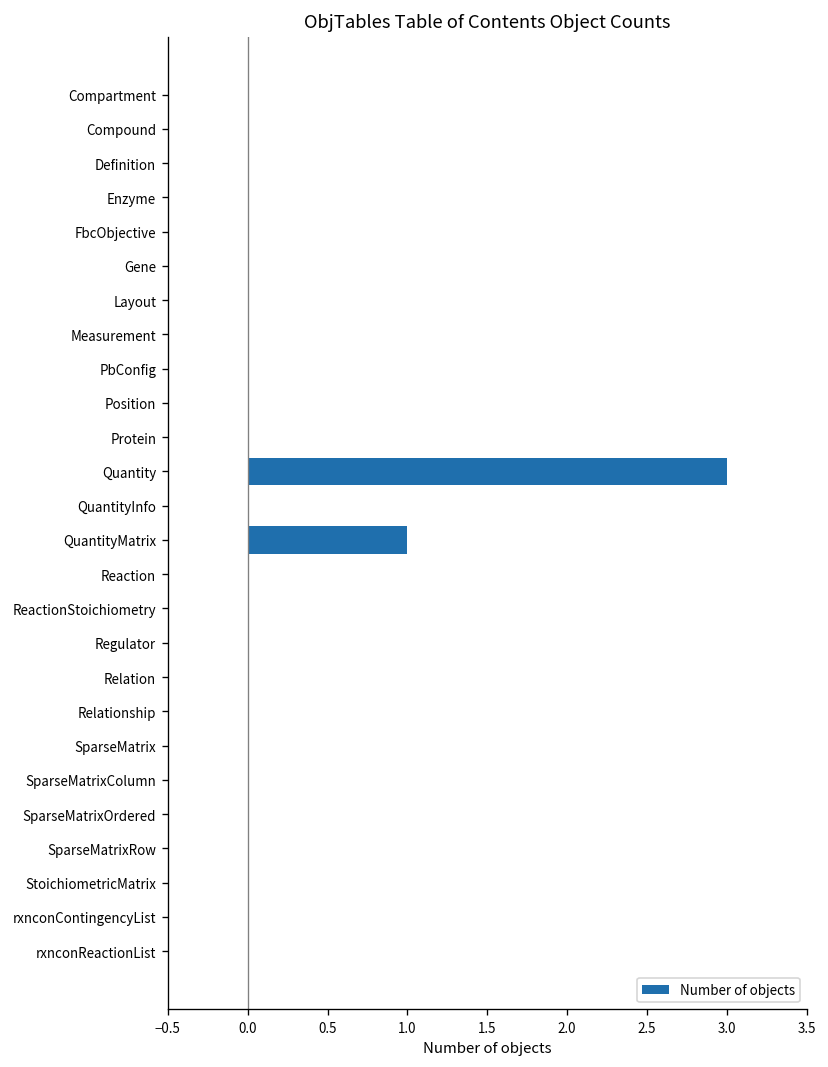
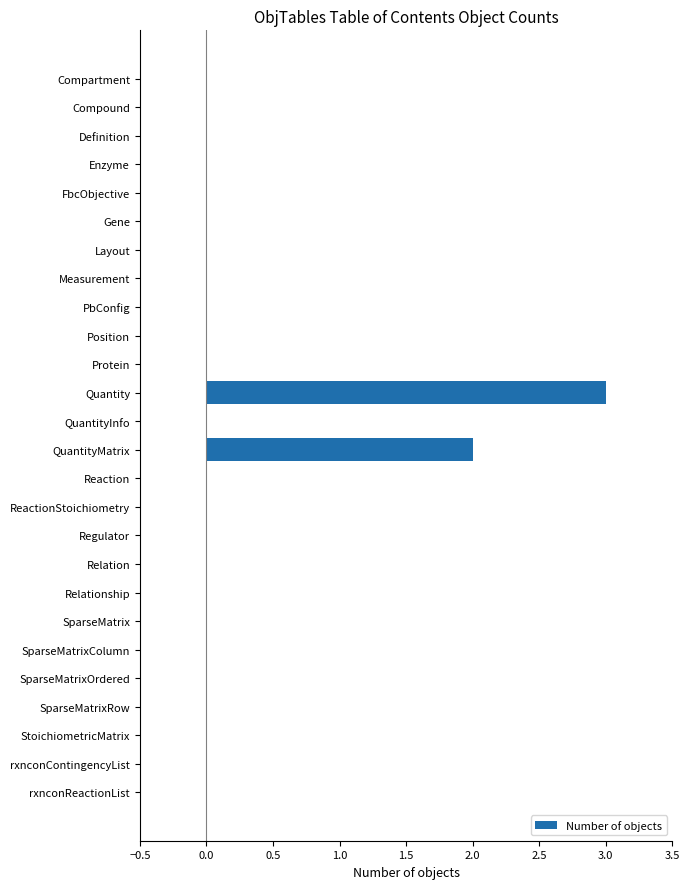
QuantityMatrix: 1 -> 2
